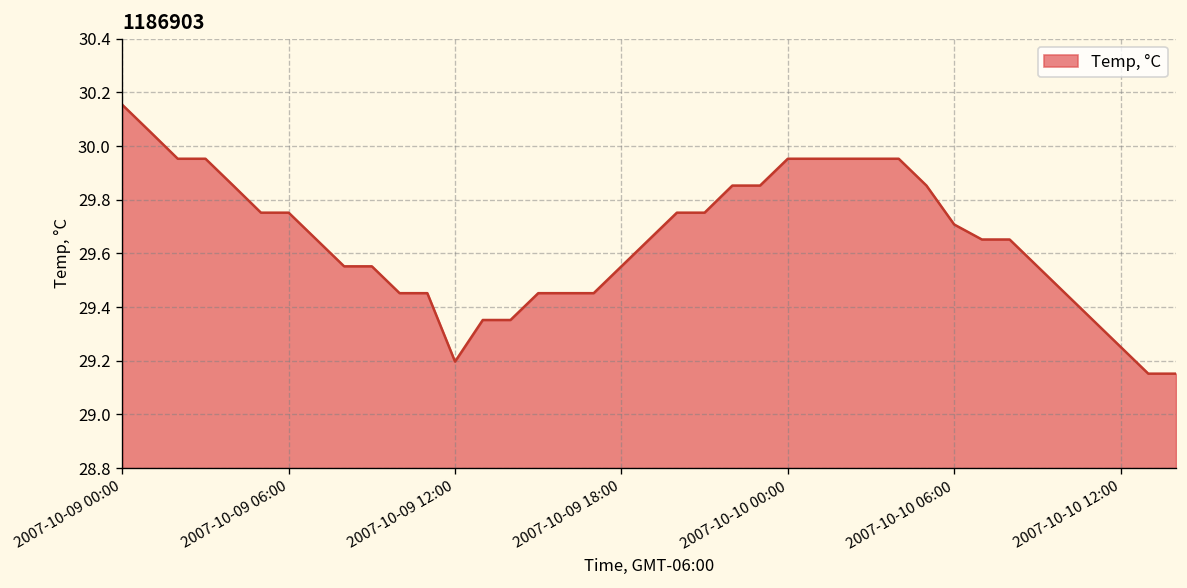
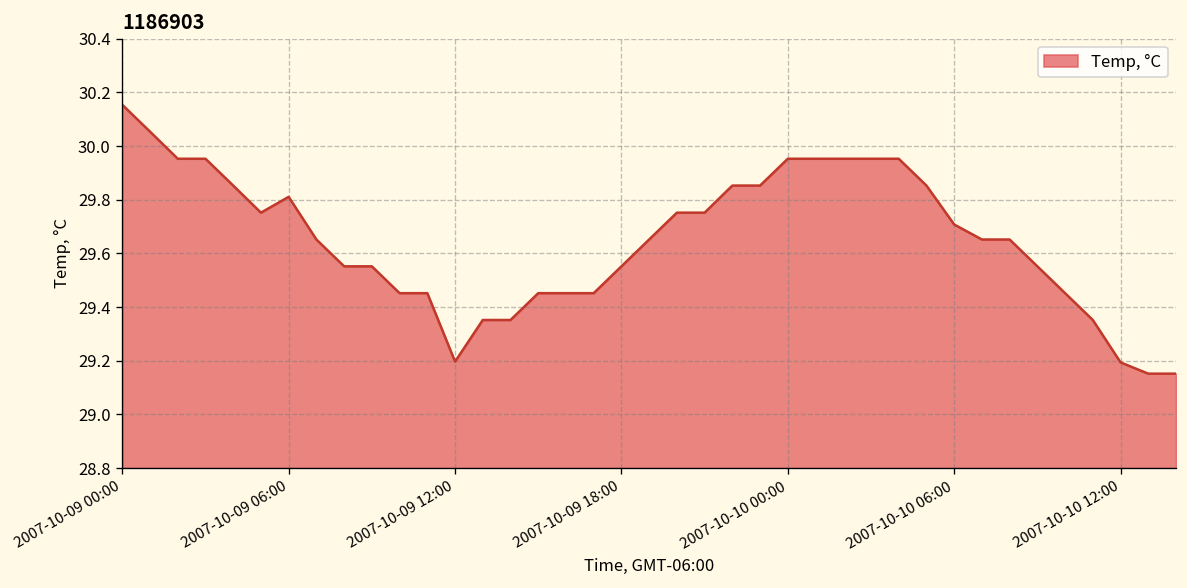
2007-10-09 06:00: 29.75 -> 29.81
2007-10-10 12:00: 29.25 -> 29.19
